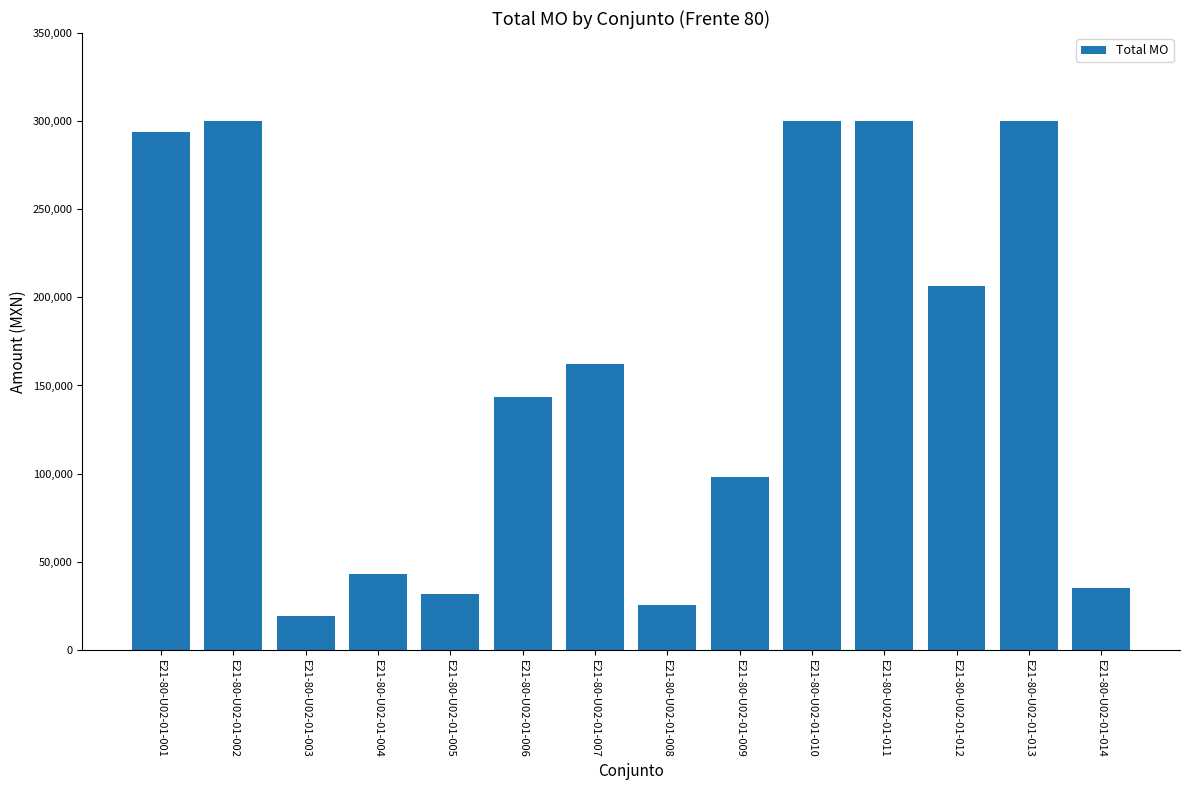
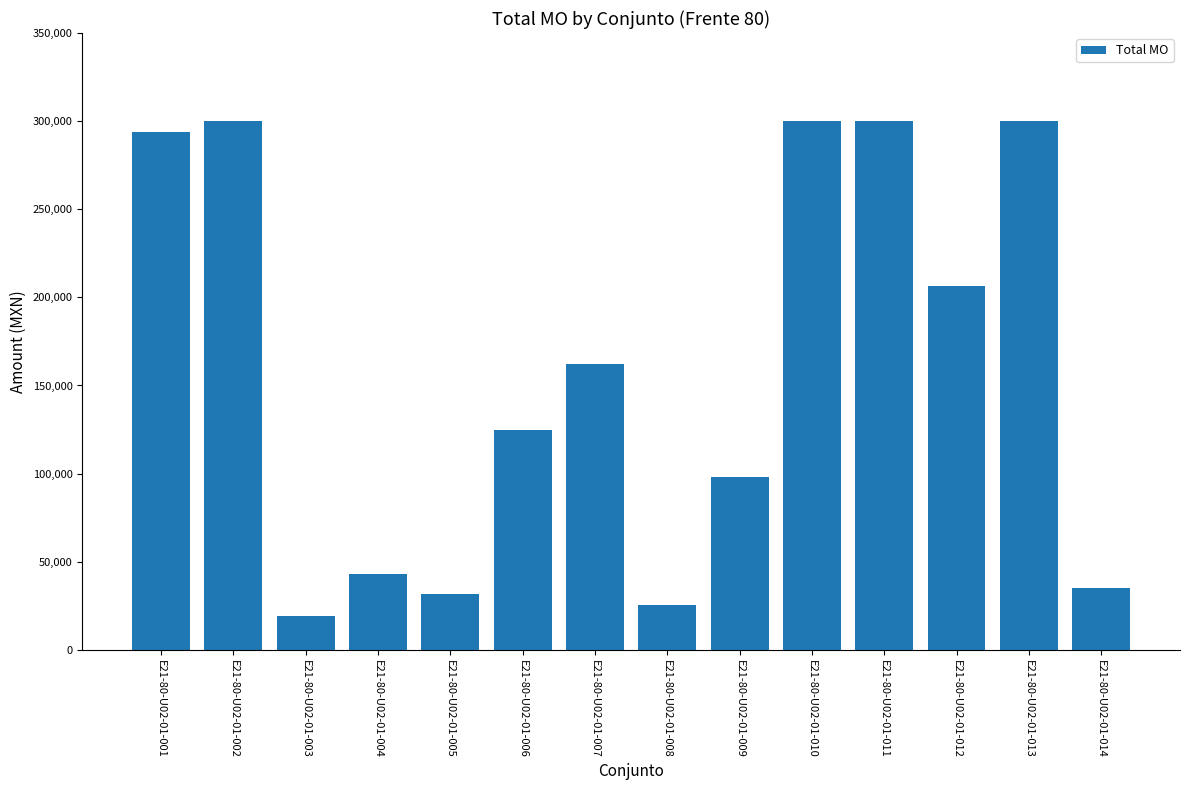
E21-80-U02-01-006: 143,000 -> 125,000
